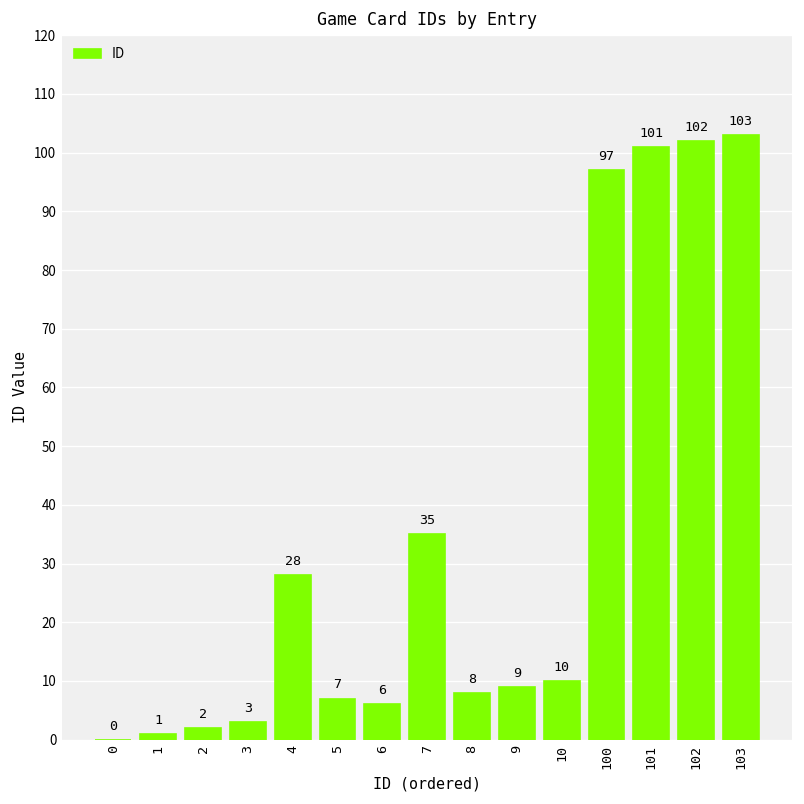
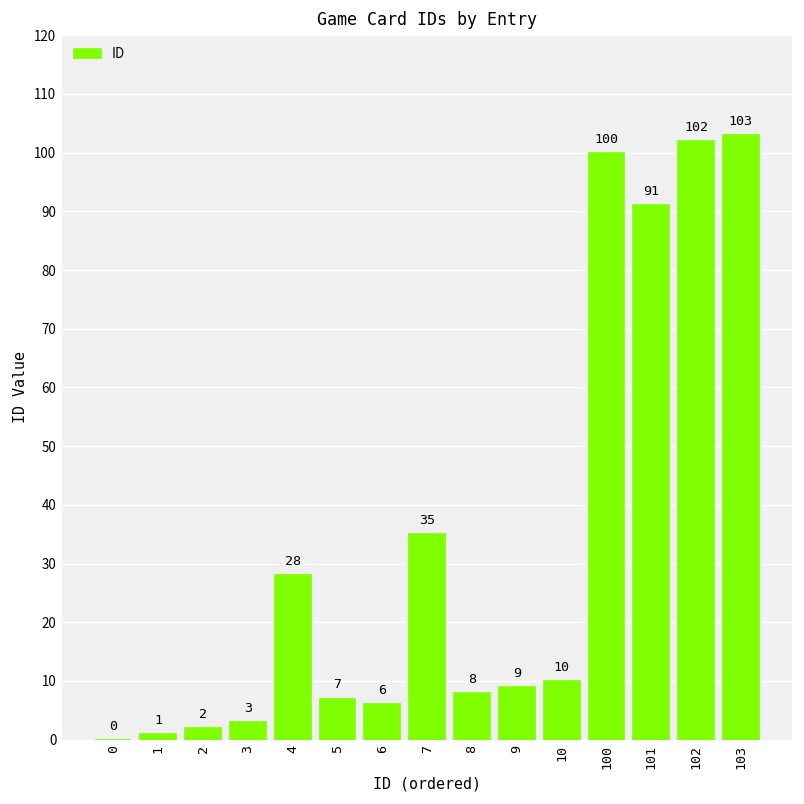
100: 97 -> 100
101: 101 -> 91
